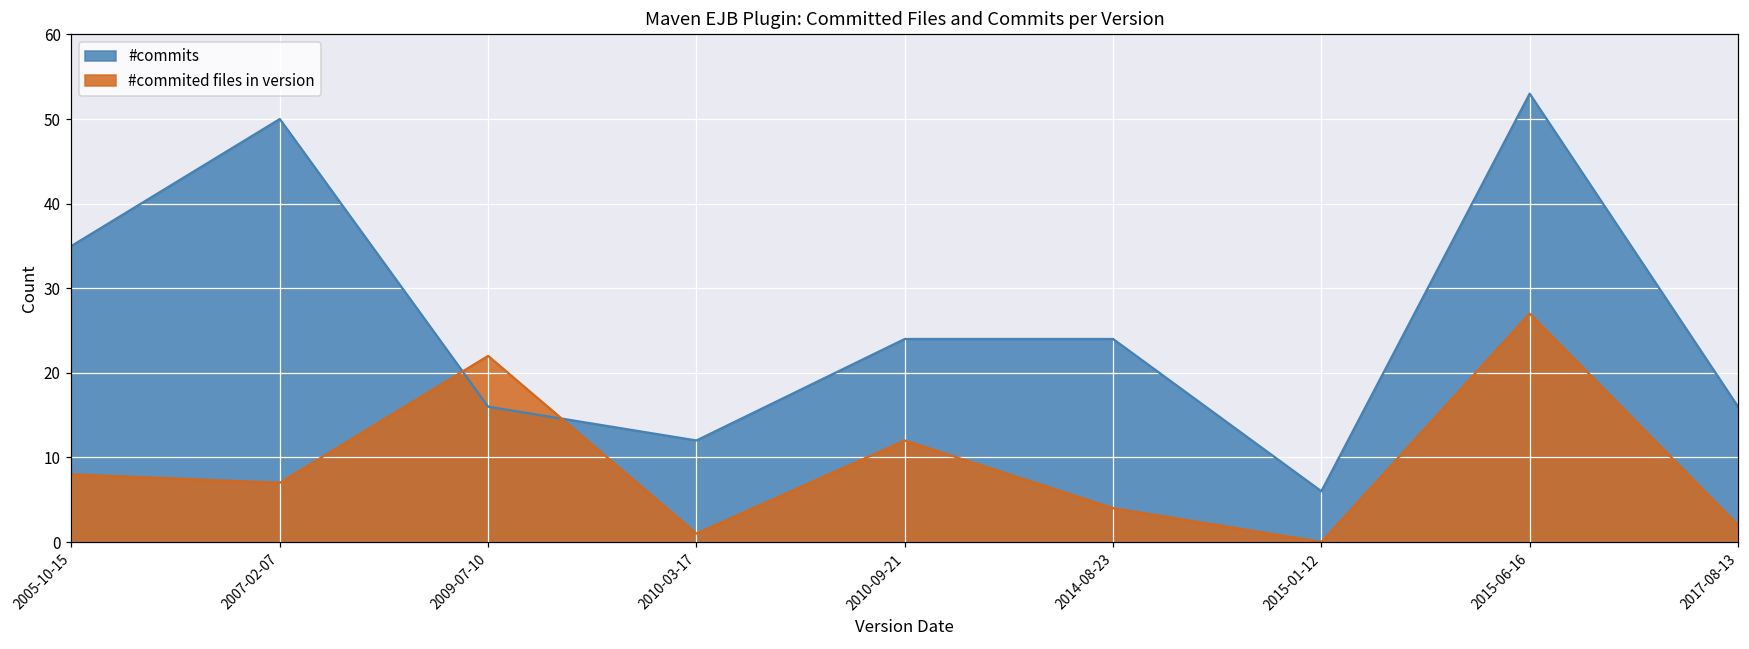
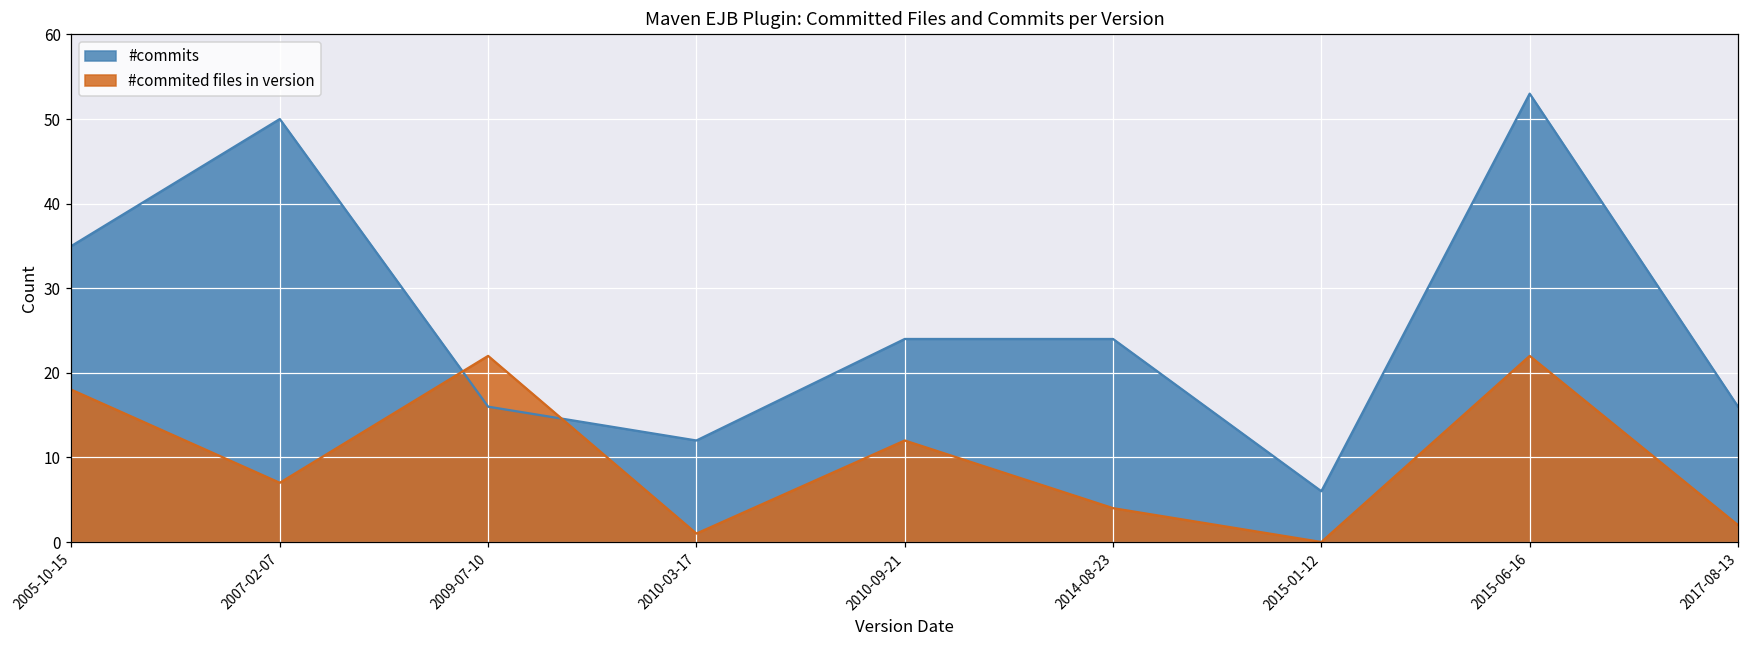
#commited files in version, 2005-10-15: 8 -> 18
#commited files in version, 2015-06-16: 27 -> 22
